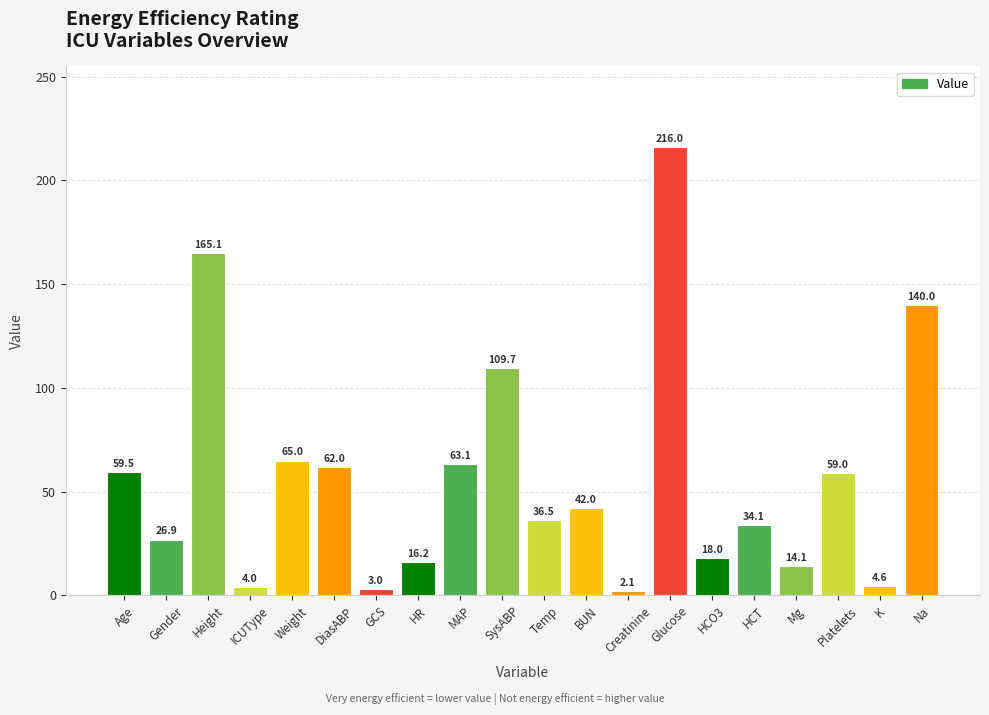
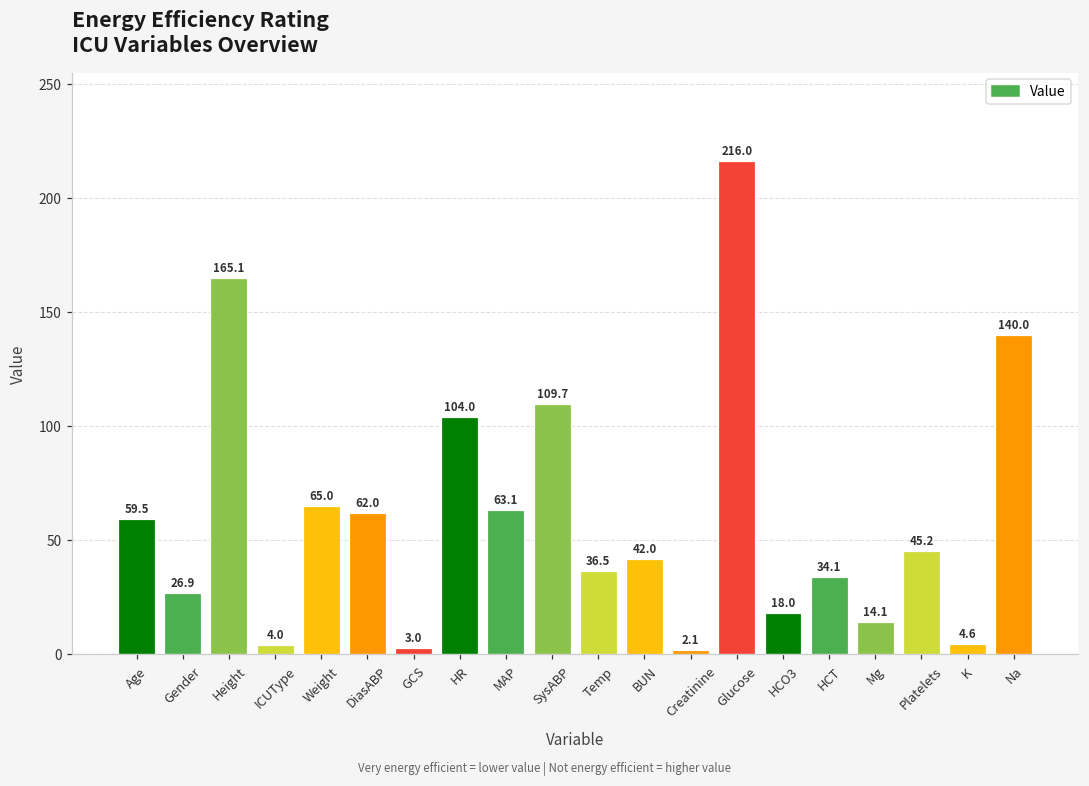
HR: 16.2 -> 104.0
Platelets: 59.0 -> 45.2
